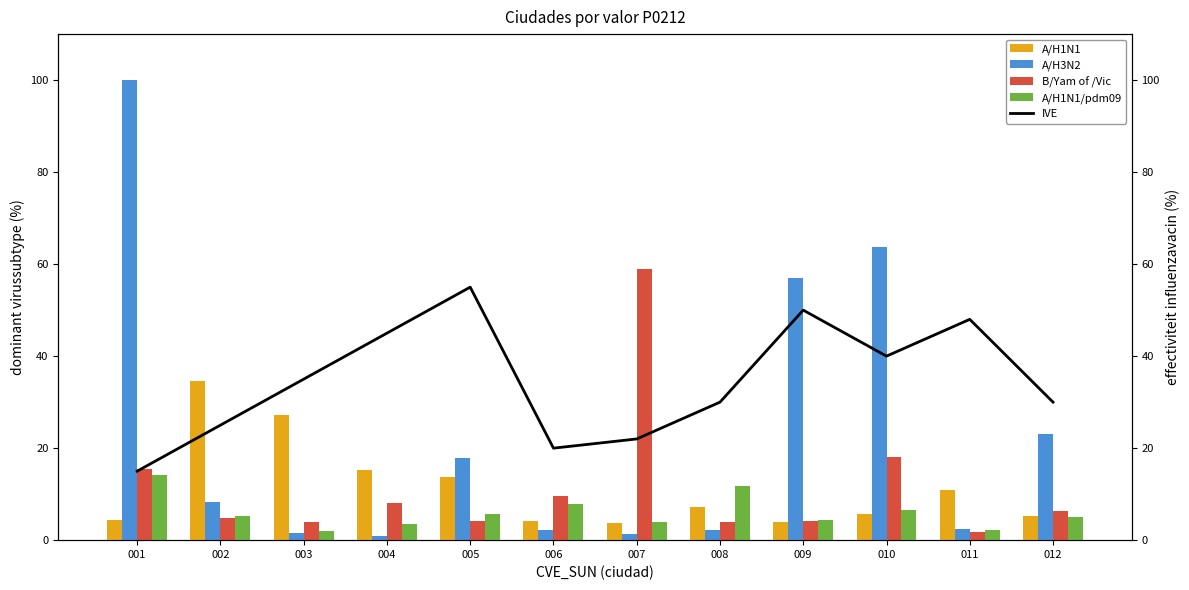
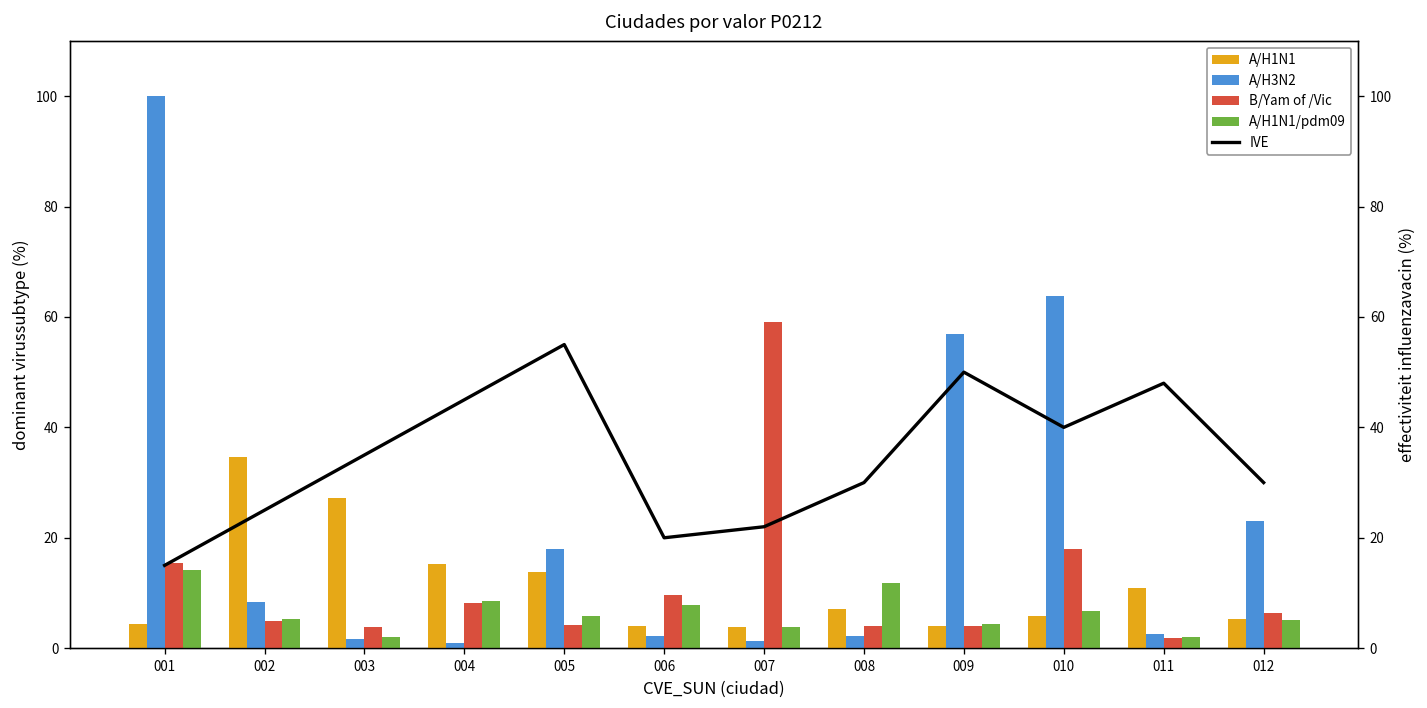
A/H1N1/pdm09, 004: 4 -> 9
